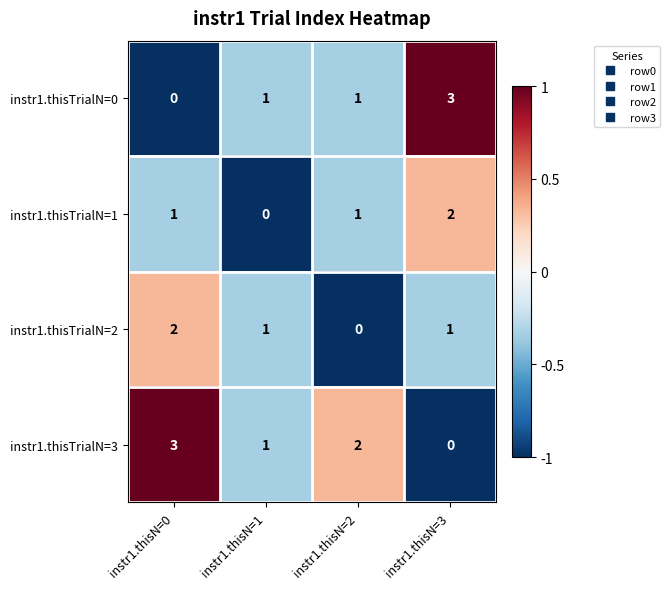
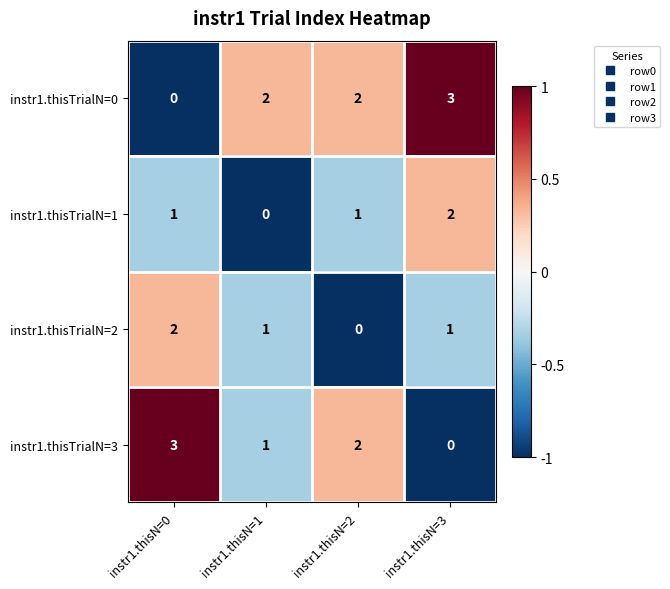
instr1.thisTrialN=0, instr1.thisN=1: 1 -> 2
instr1.thisTrialN=0, instr1.thisN=2: 1 -> 2
